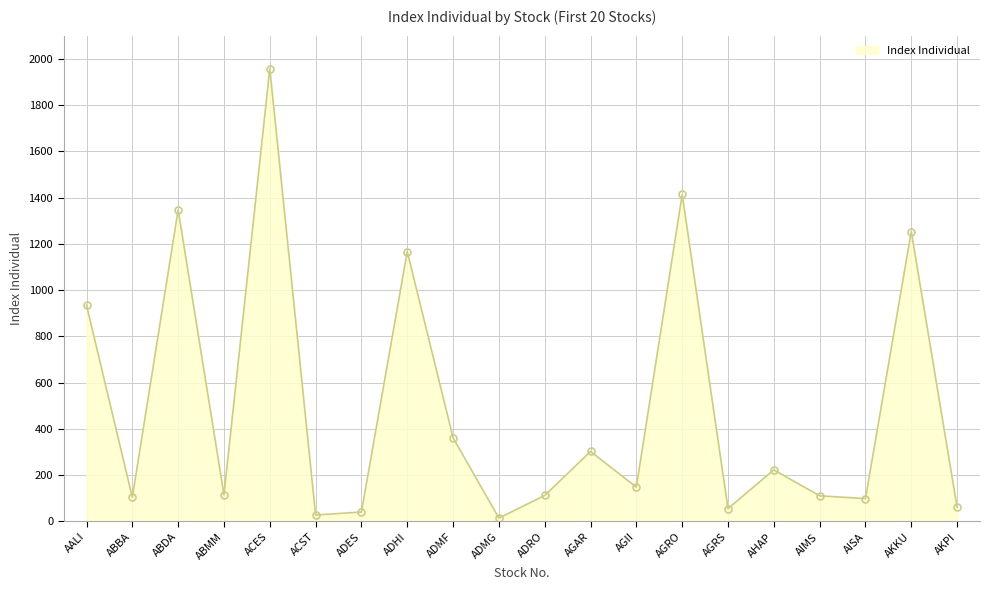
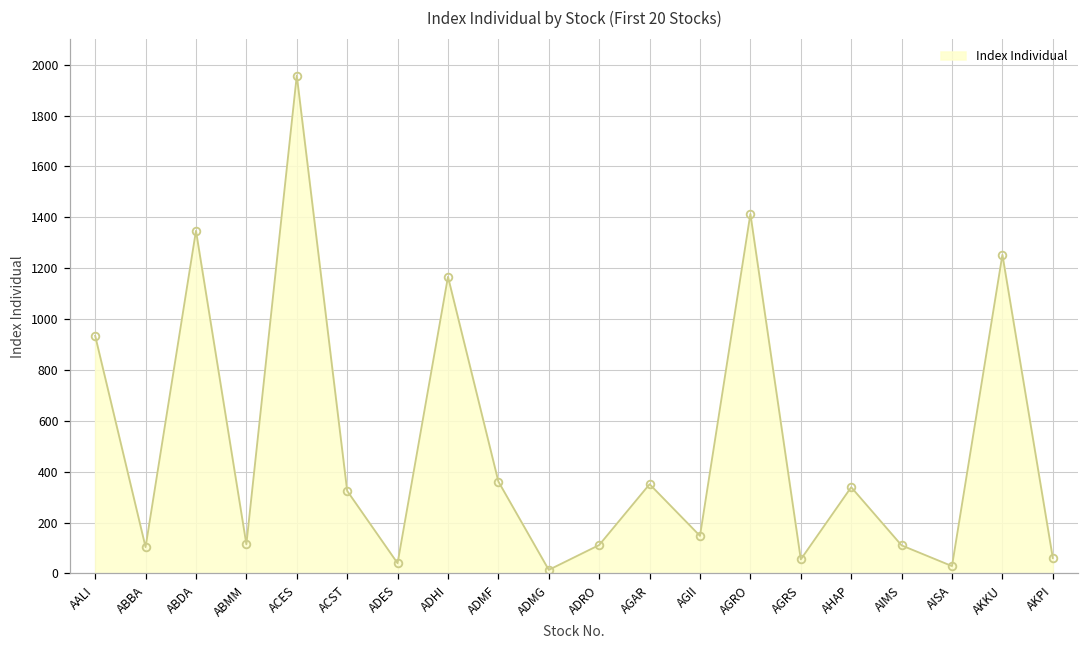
ACST: 30 -> 320
AGAR: 300 -> 350
AHAP: 220 -> 340
AISA: 100 -> 30
